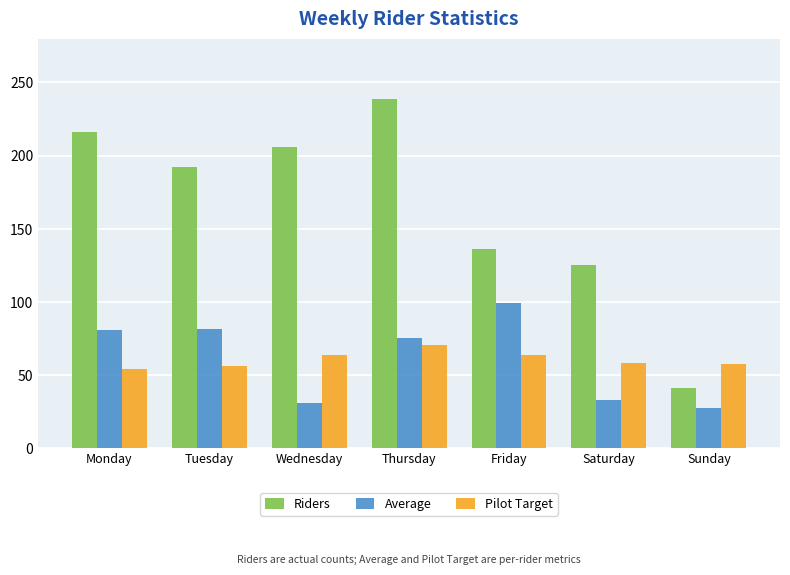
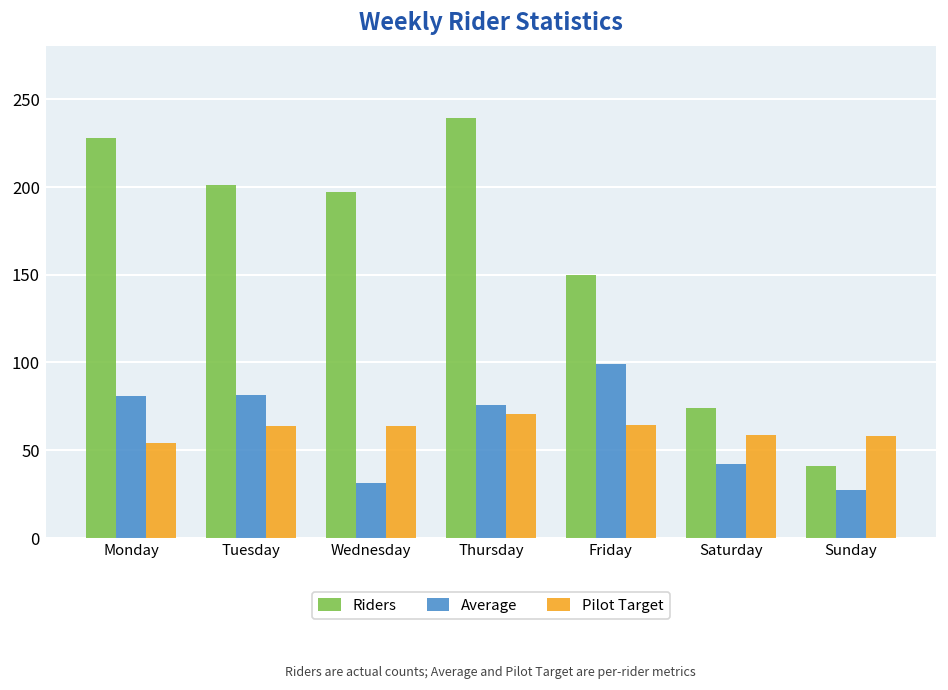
Riders, Monday: 216 -> 228
Riders, Tuesday: 192 -> 201
Pilot Target, Tuesday: 57 -> 64
Riders, Wednesday: 206 -> 197
Riders, Friday: 136 -> 150
Riders, Saturday: 125 -> 74
Average, Saturday: 33 -> 42
